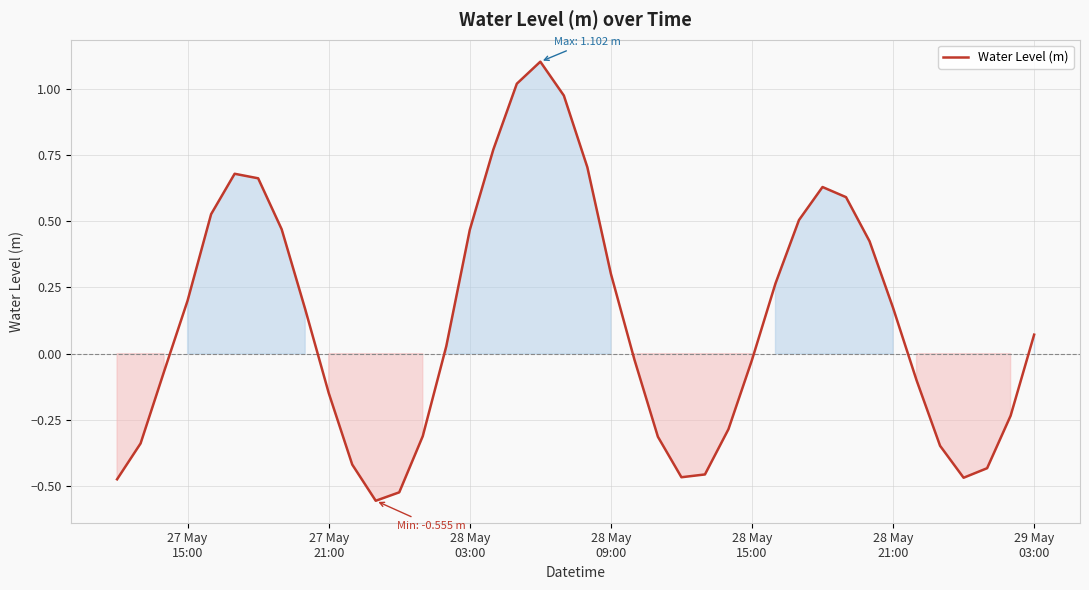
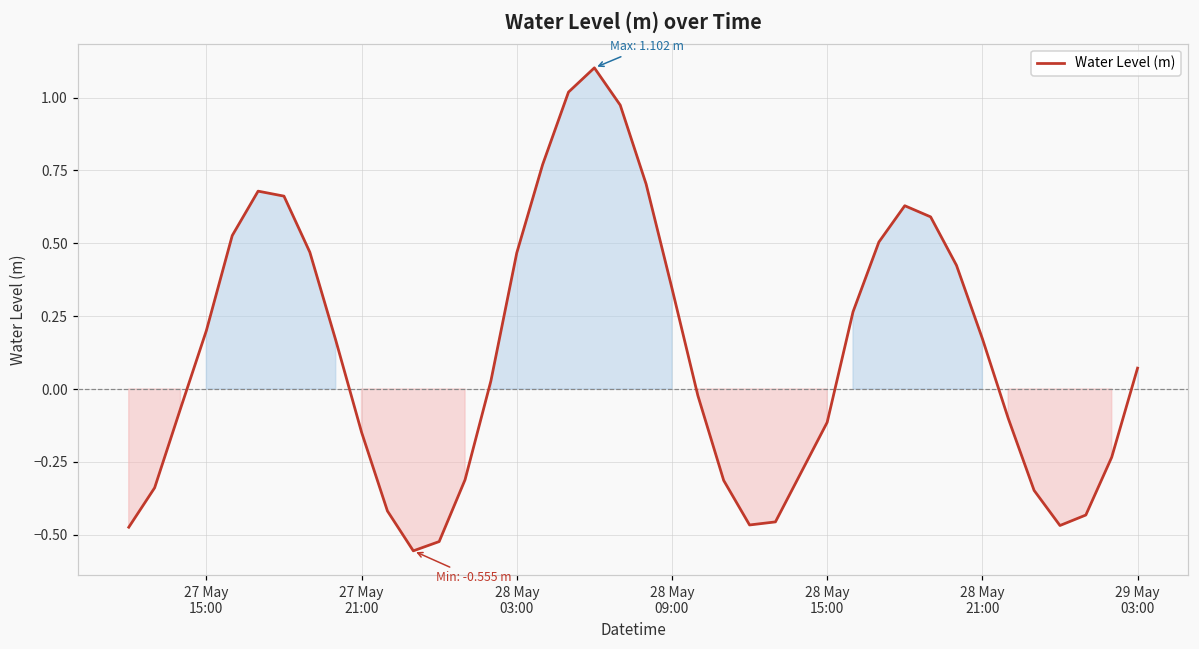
28 May 09:00: 0.30 -> 0.35
28 May 15:00: -0.02 -> -0.11
